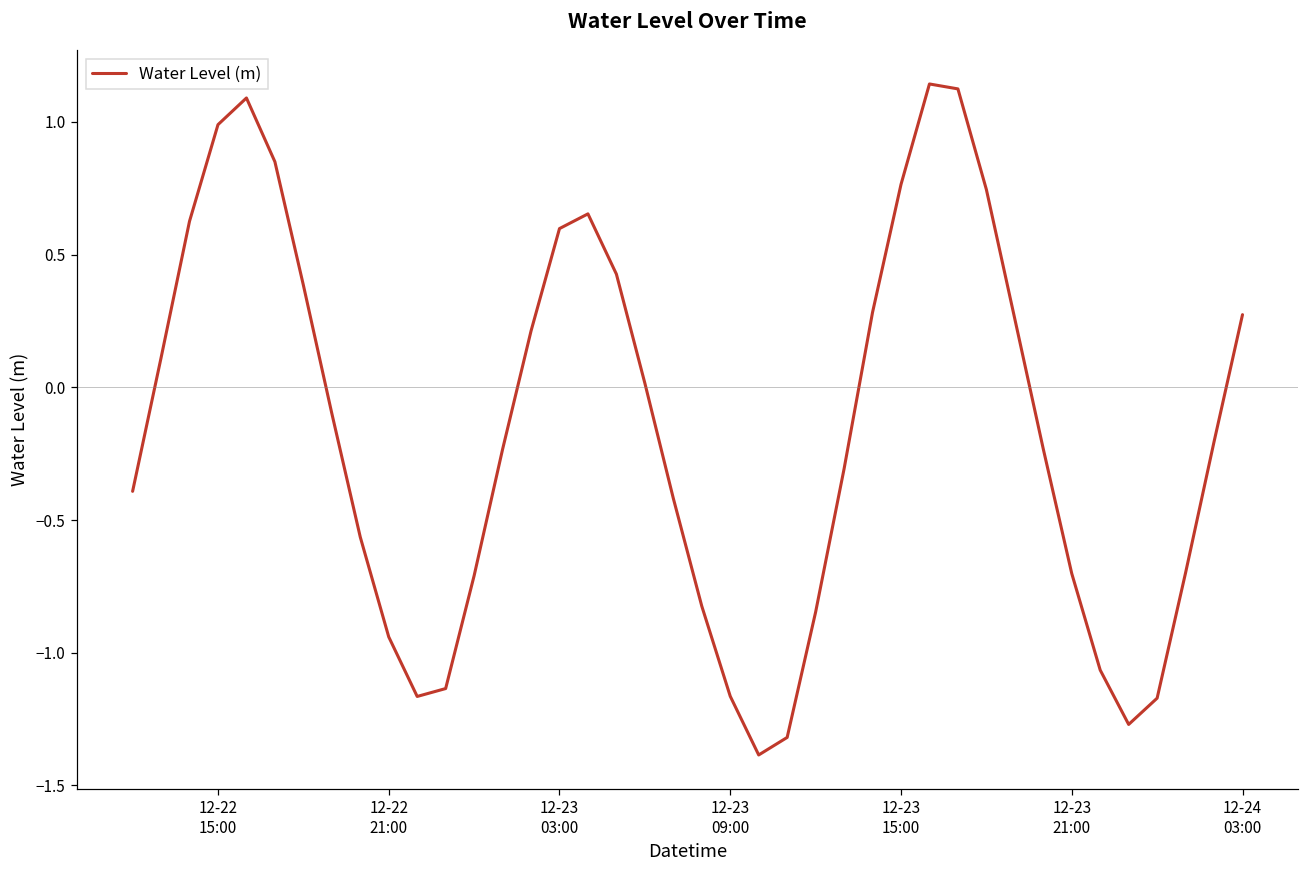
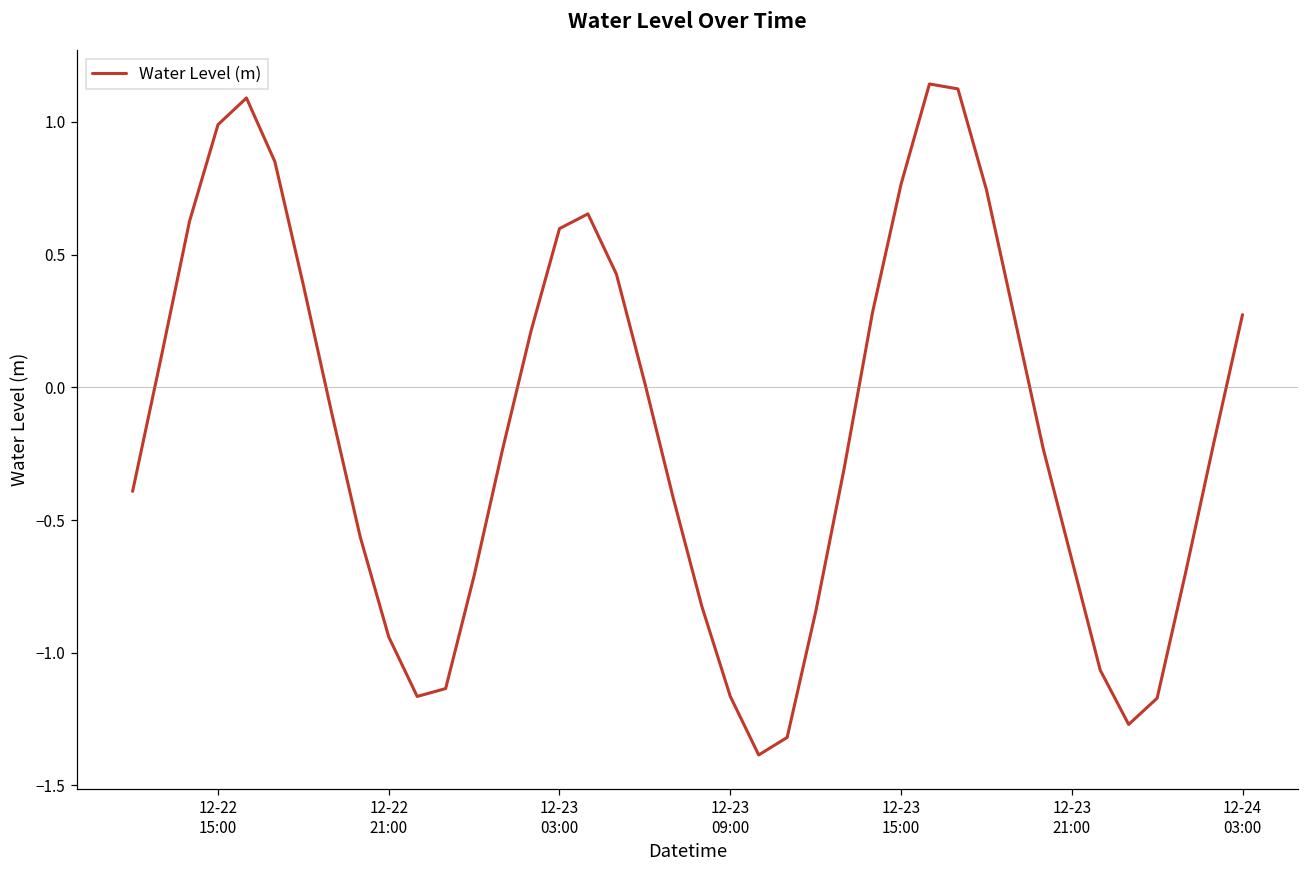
12-23 21:00: -0.70 -> -0.65
